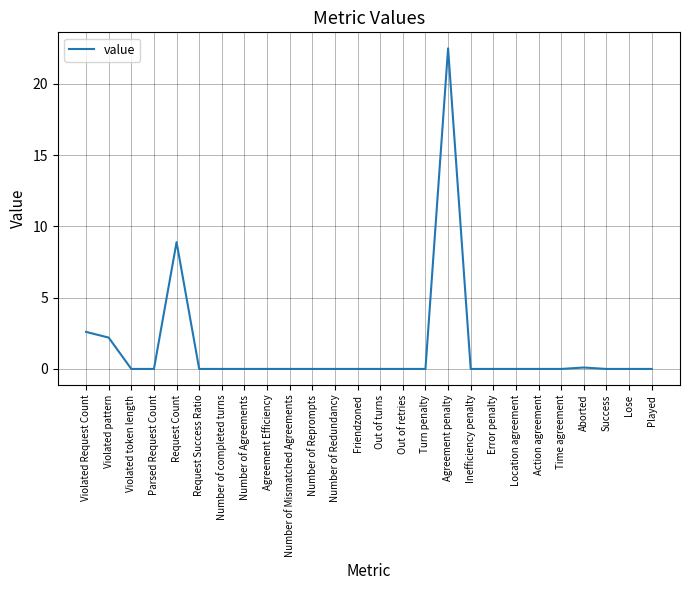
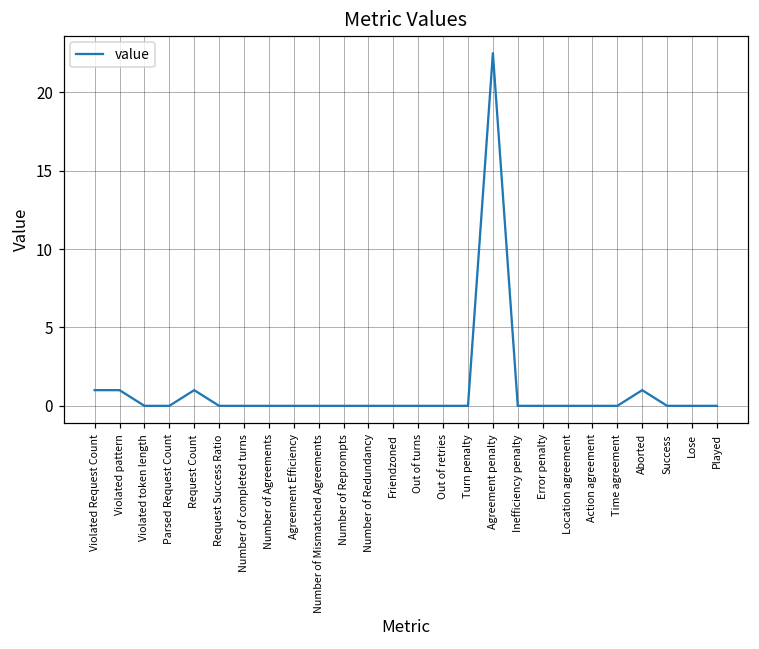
Violated Request Count: 2.6 -> 1.0
Violated pattern: 2.2 -> 1.0
Request Count: 8.9 -> 1.0
Aborted: 0.1 -> 1.0
